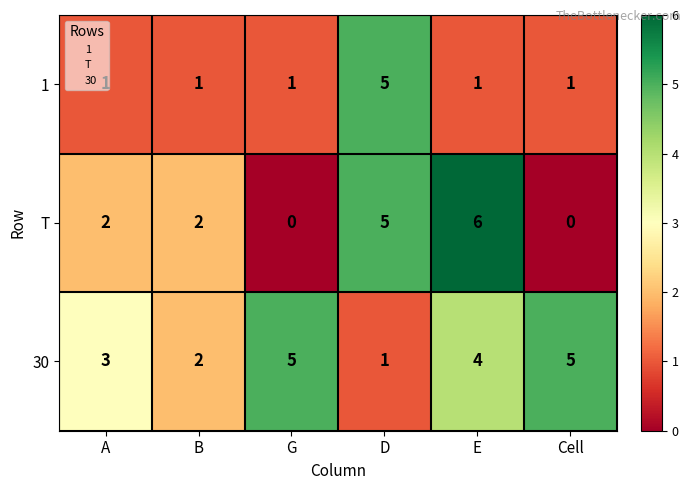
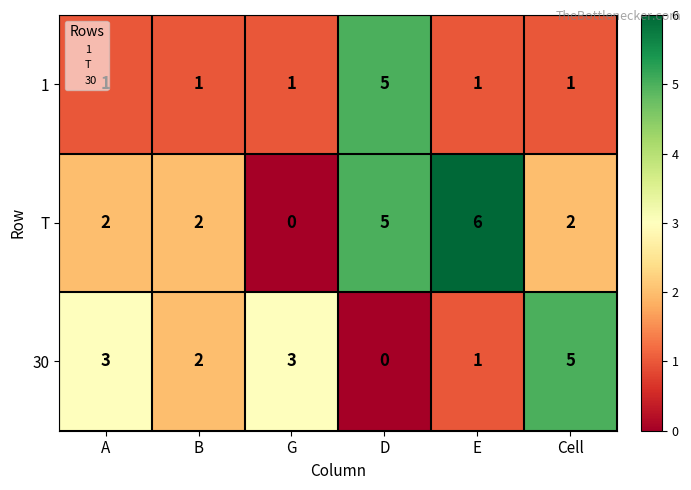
T, Cell: 0 -> 2
30, G: 5 -> 3
30, D: 1 -> 0
30, E: 4 -> 1
